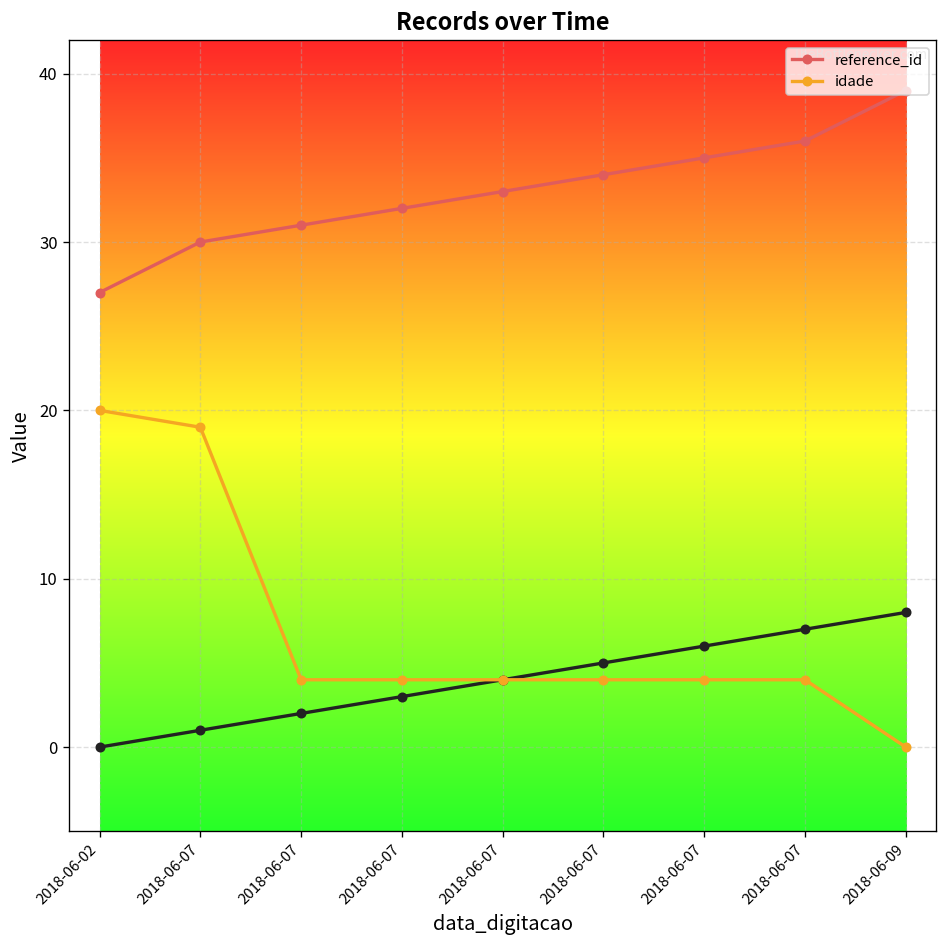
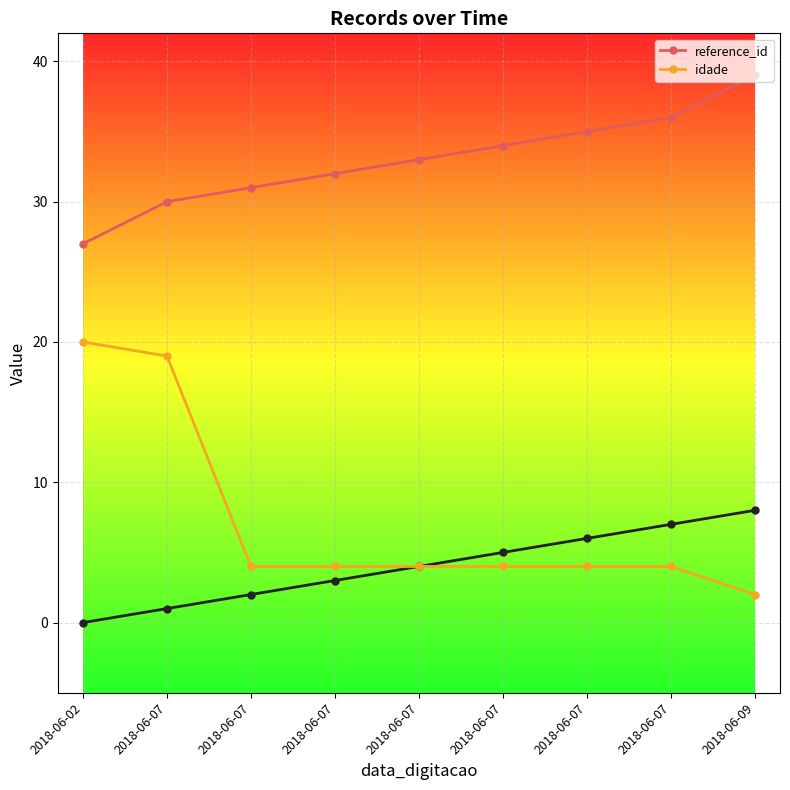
idade, 2018-06-09: 0 -> 2
